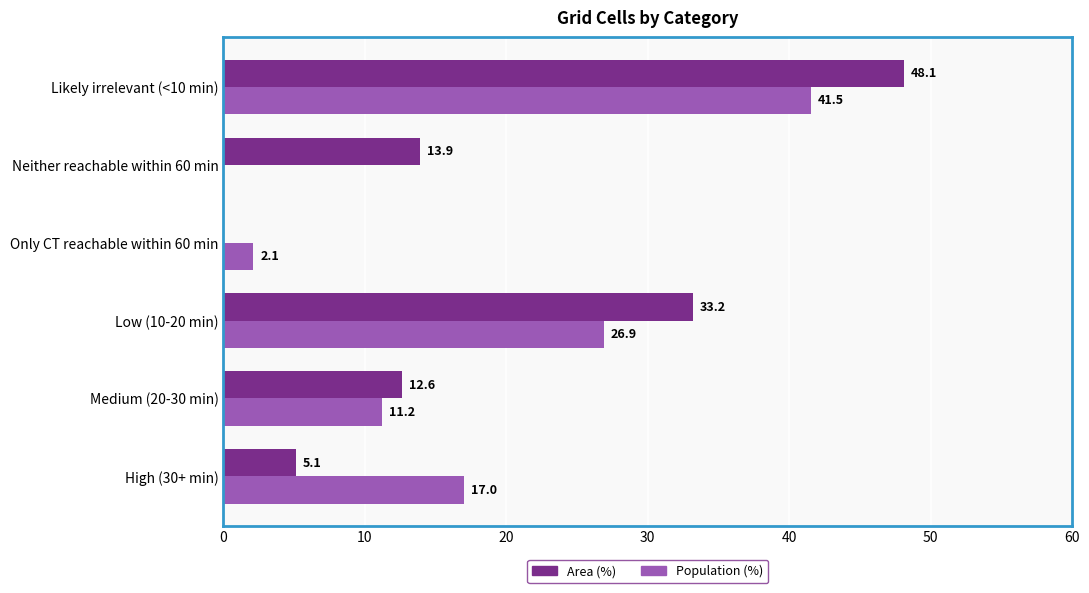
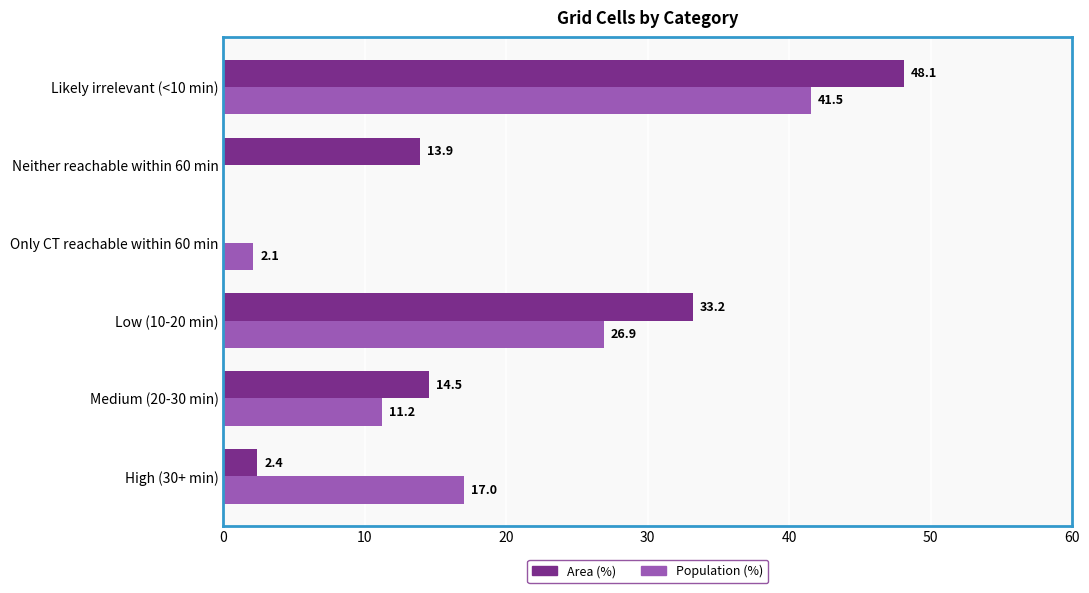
Area (%), Medium (20-30 min): 12.6 -> 14.5
Area (%), High (30+ min): 5.1 -> 2.4
